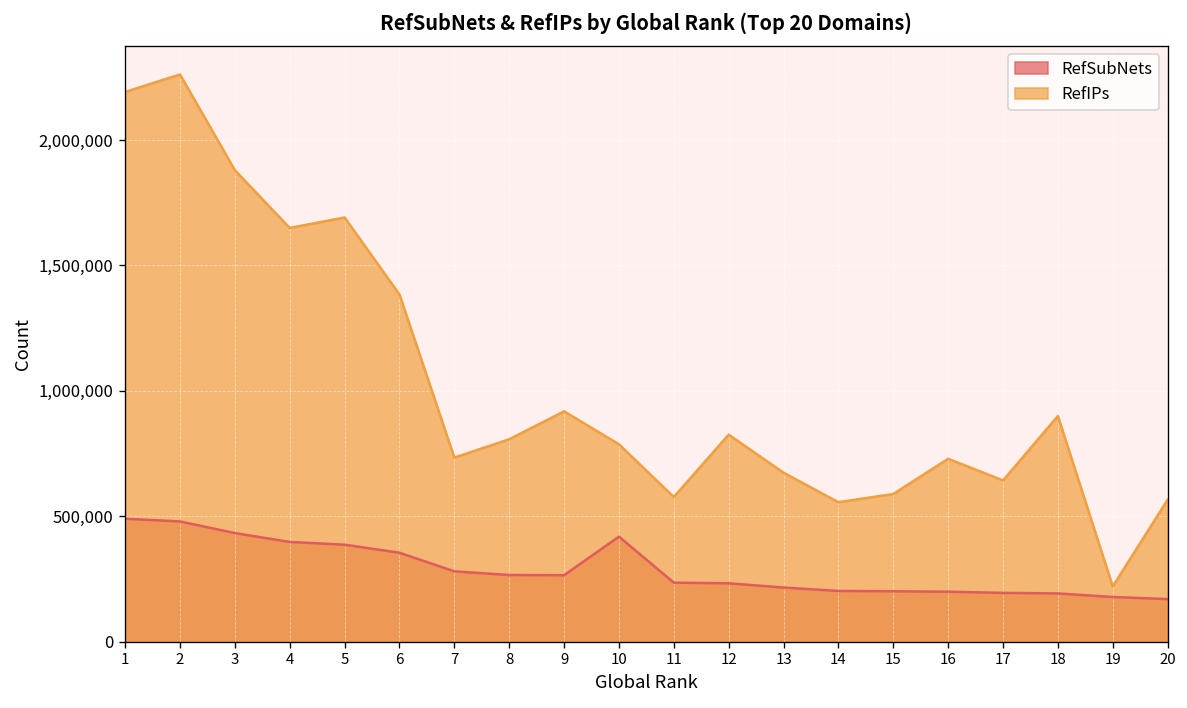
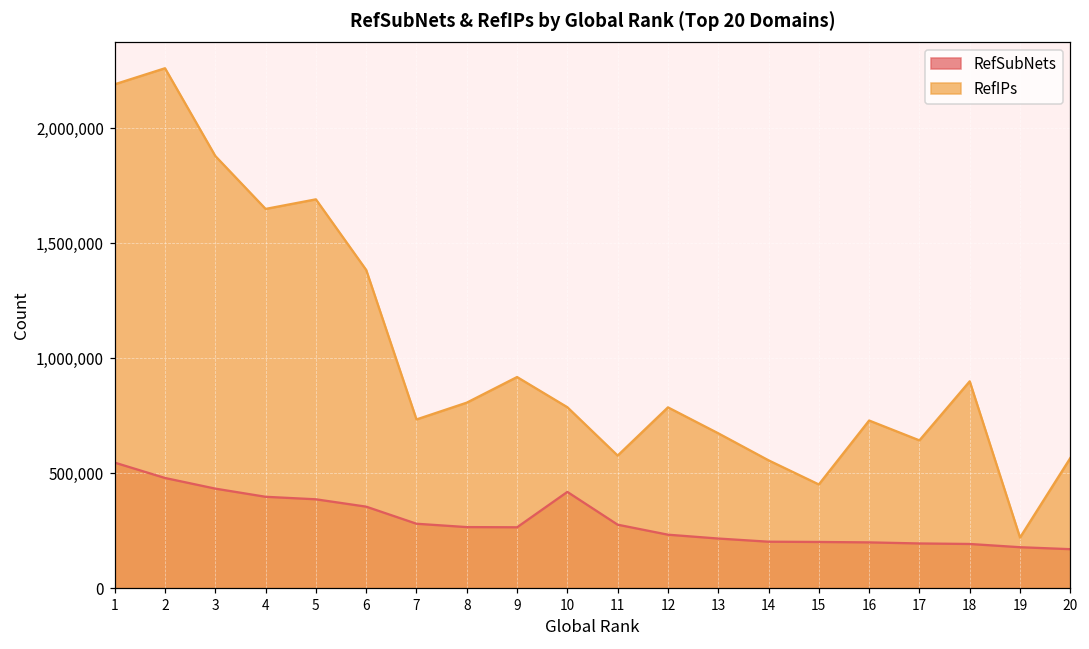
RefSubNets, 1: 490,000 -> 550,000
RefSubNets, 11: 240,000 -> 280,000
RefIPs, 12: 830,000 -> 790,000
RefIPs, 15: 590,000 -> 450,000
